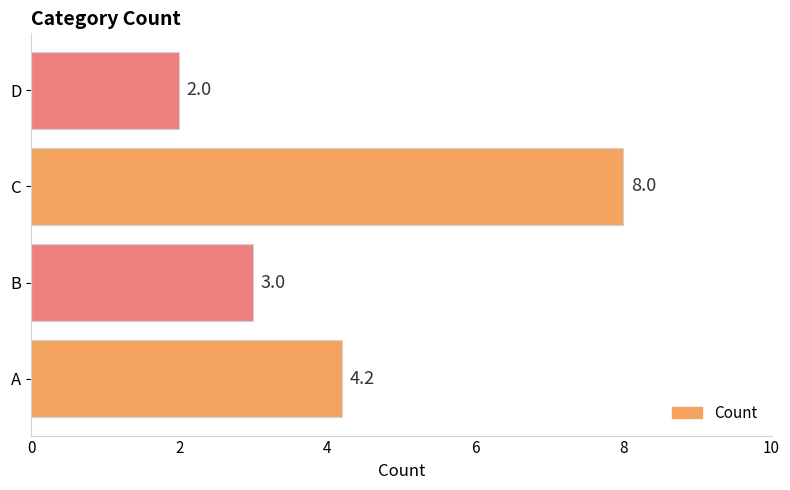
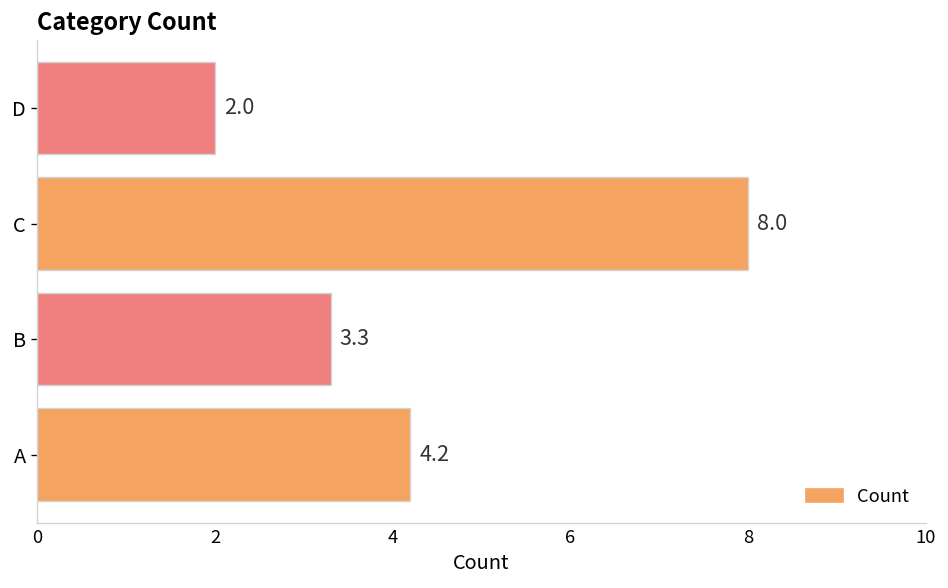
B: 3.0 -> 3.3
